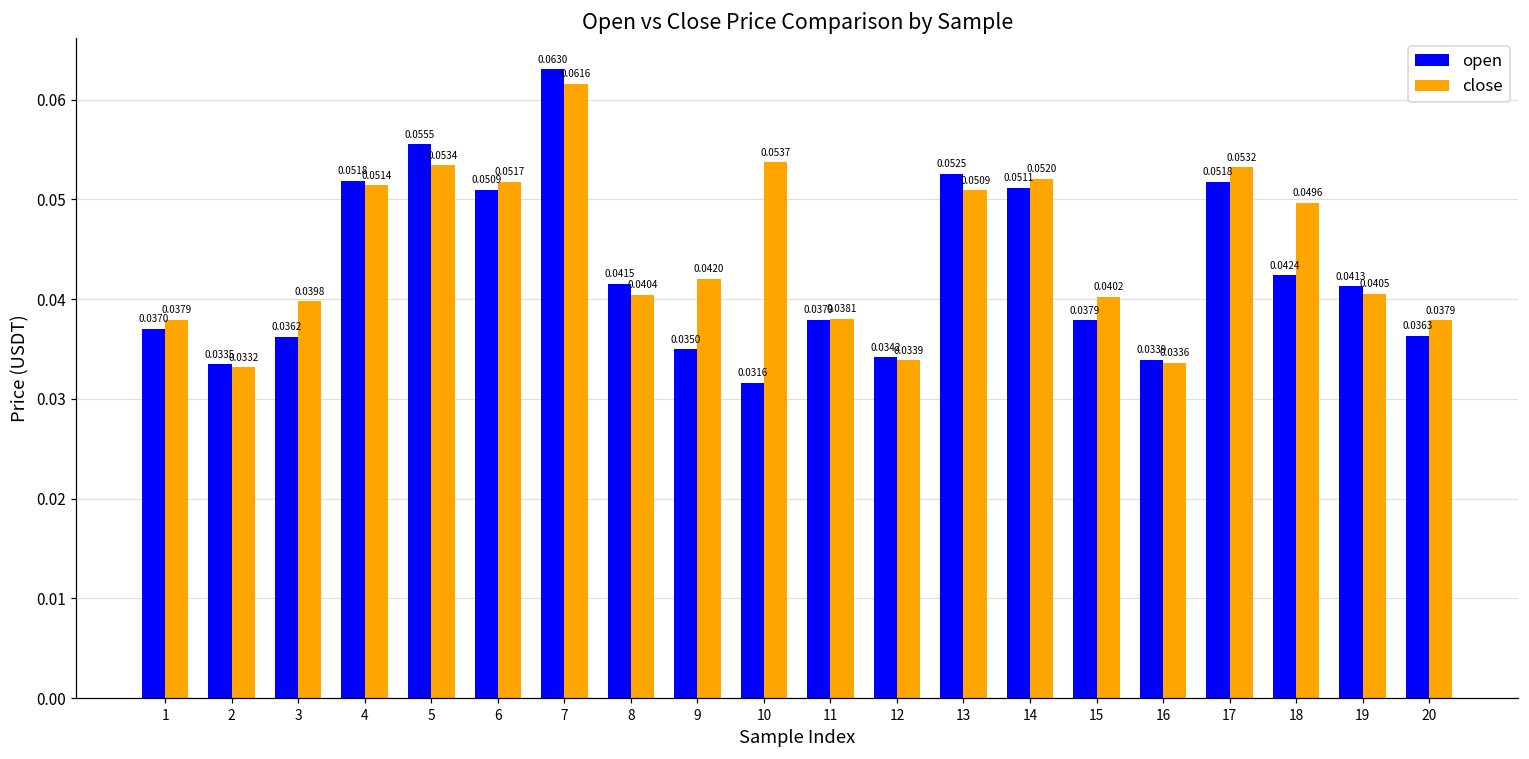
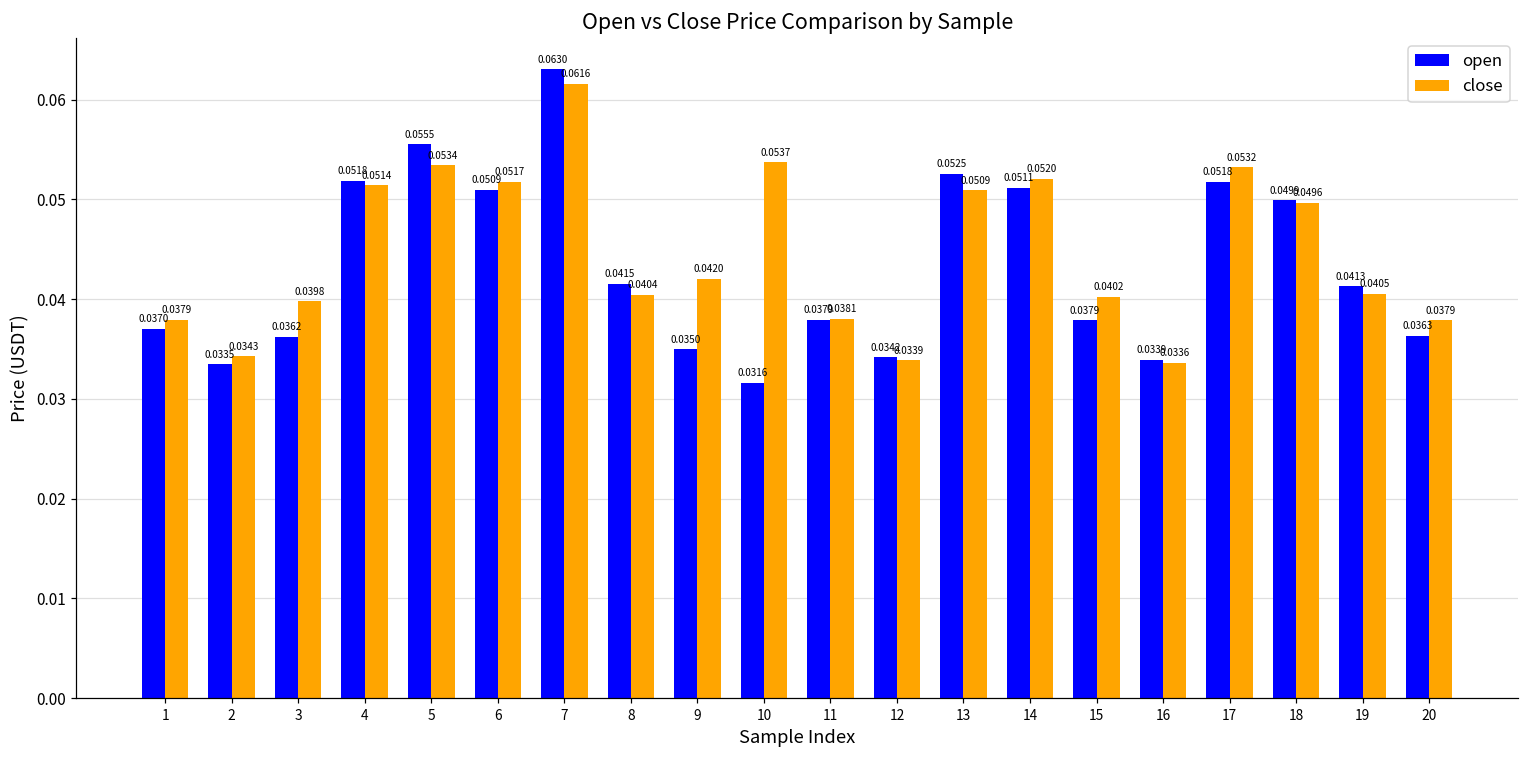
close, 2: 0.0332 -> 0.0343
open, 18: 0.0424 -> 0.0499
